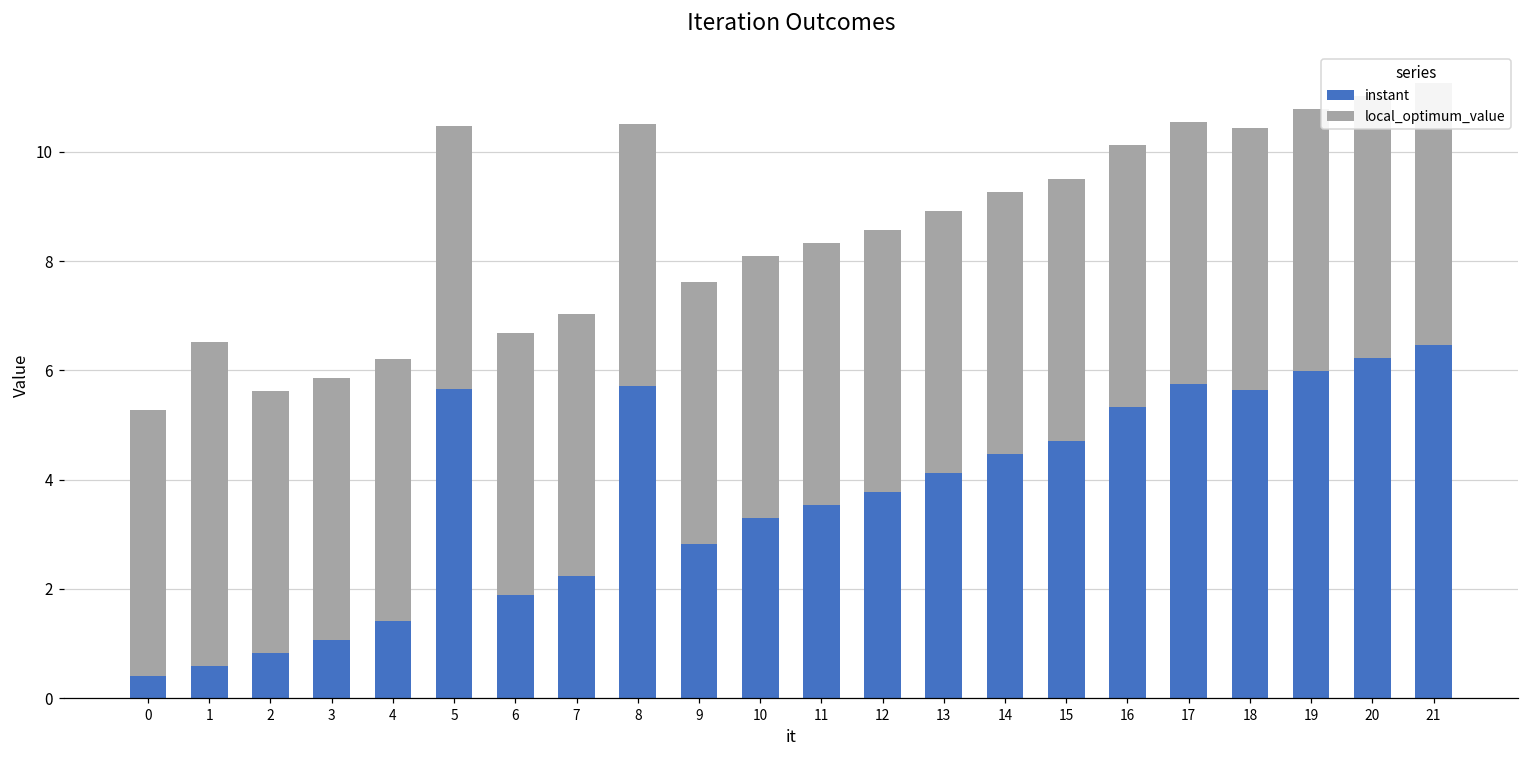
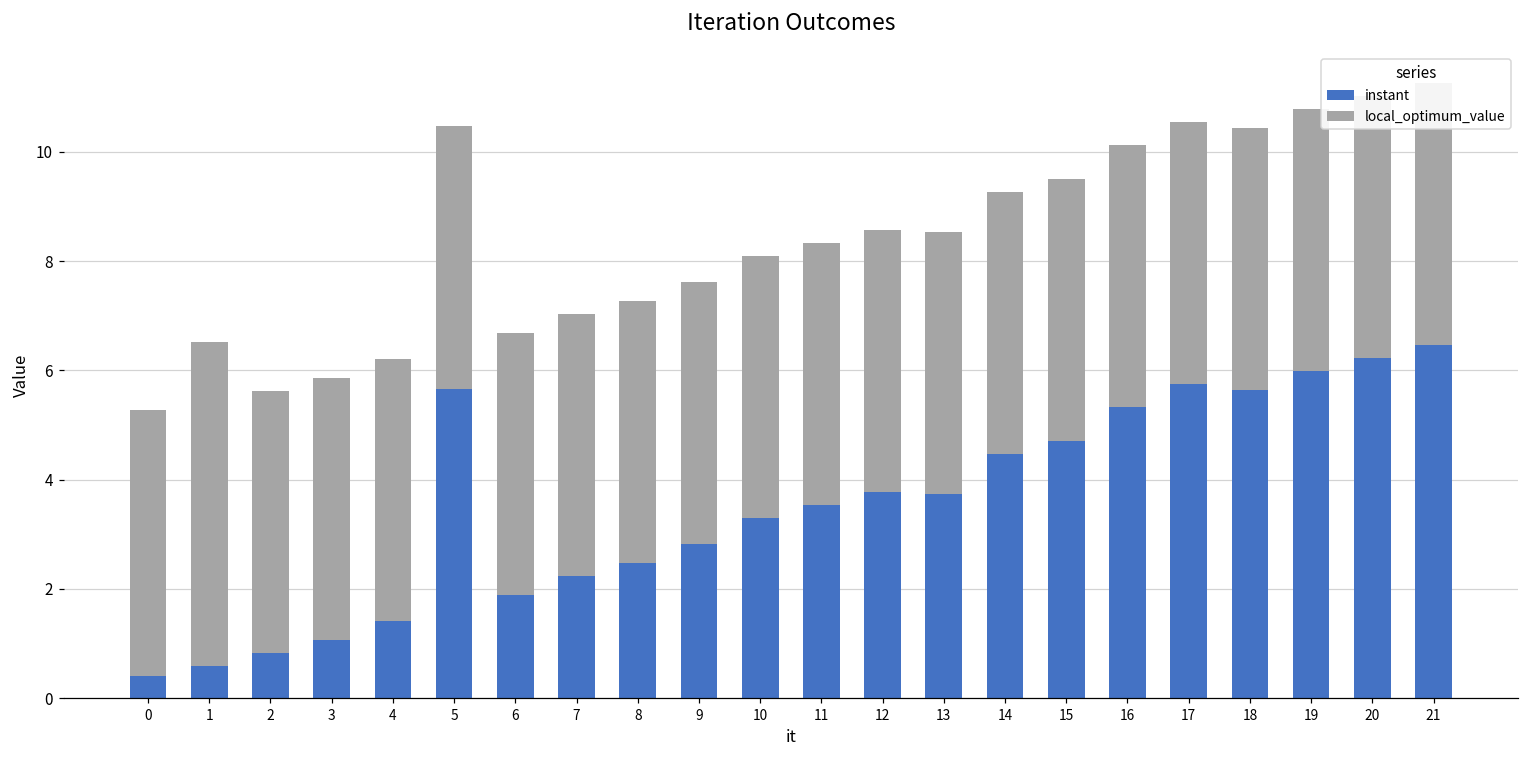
instant, 8: 5.7 -> 2.5
instant, 13: 4.1 -> 3.7
